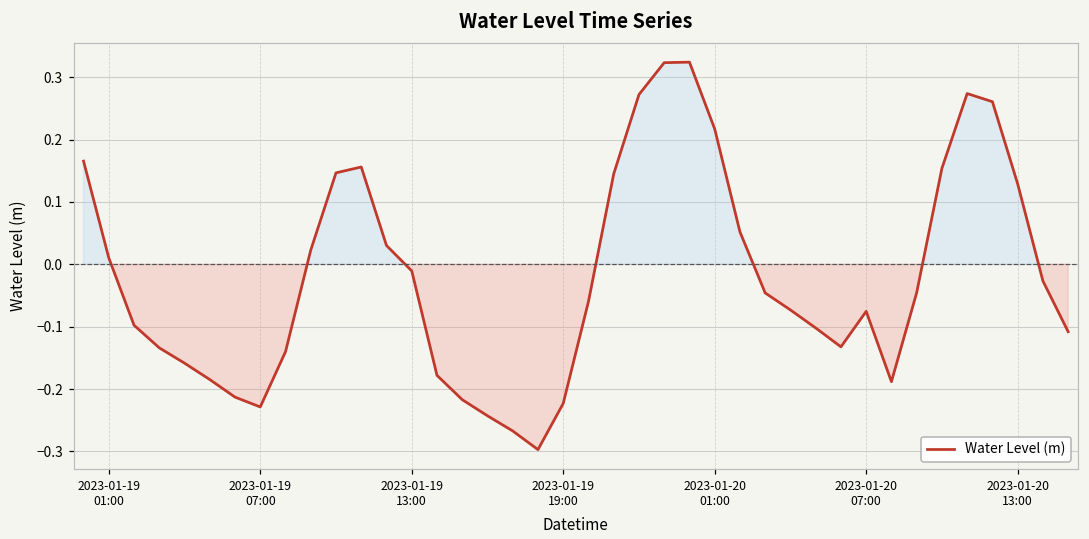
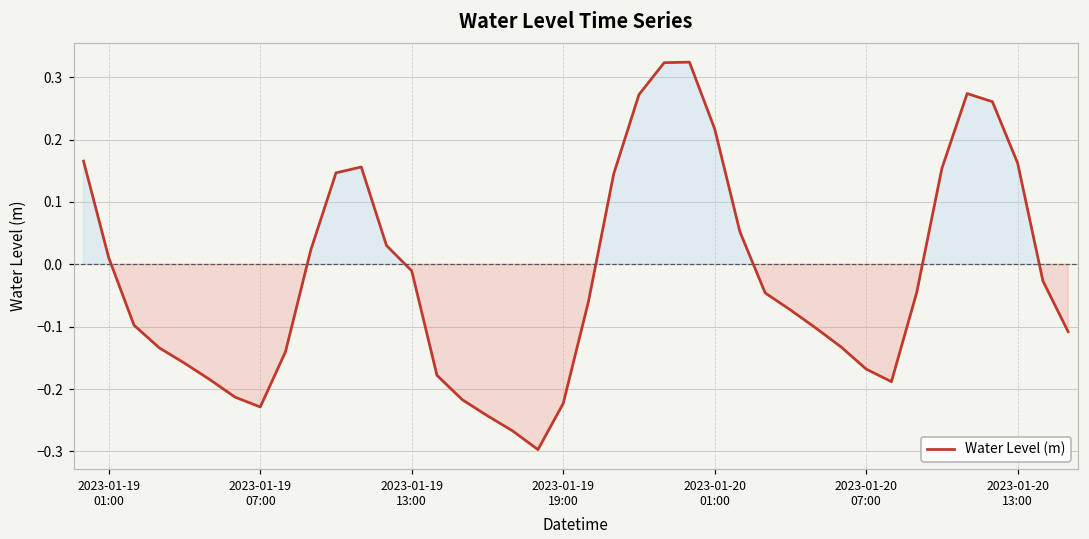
2023-01-20 07:00: -0.08 -> -0.17
2023-01-20 13:00: 0.13 -> 0.16
